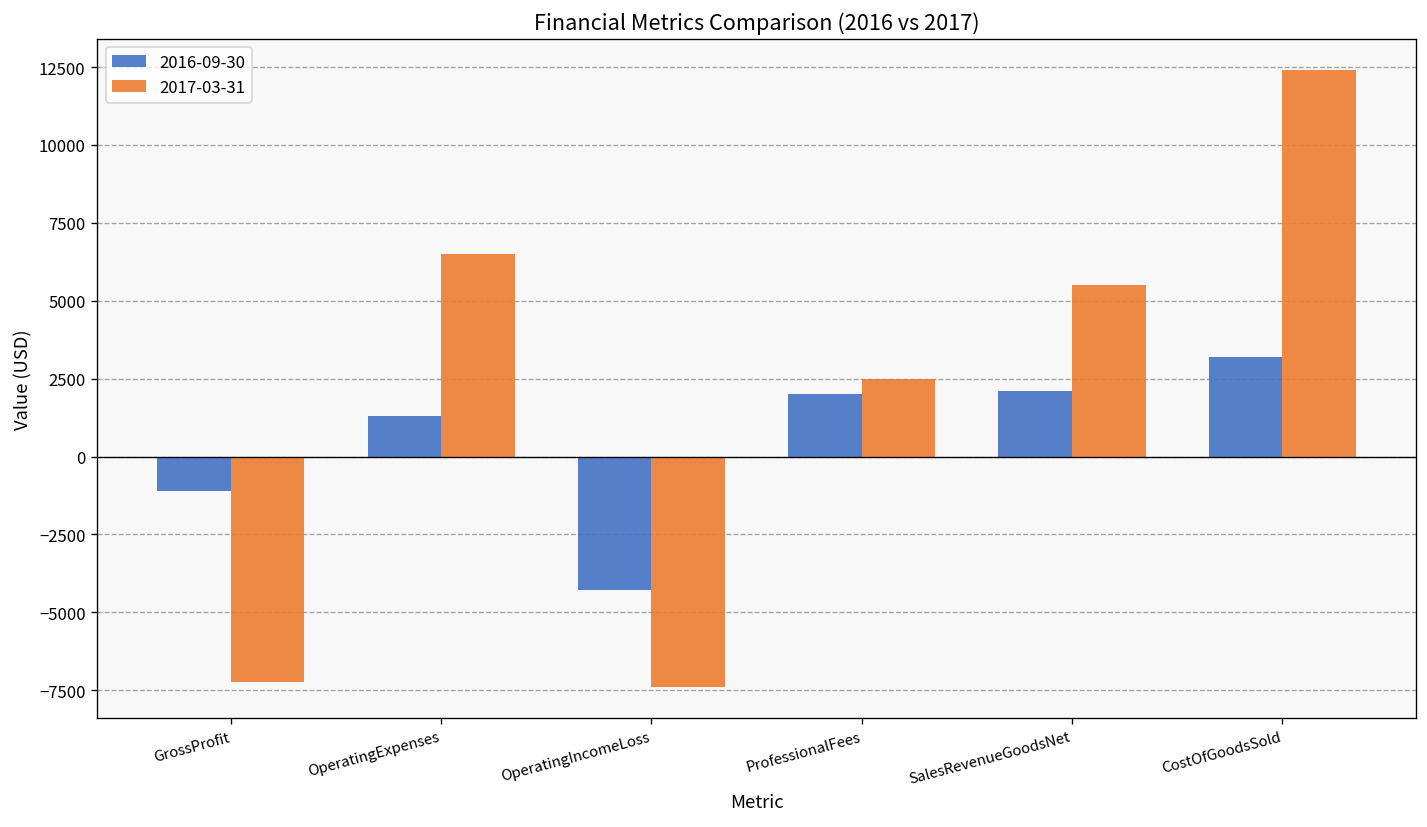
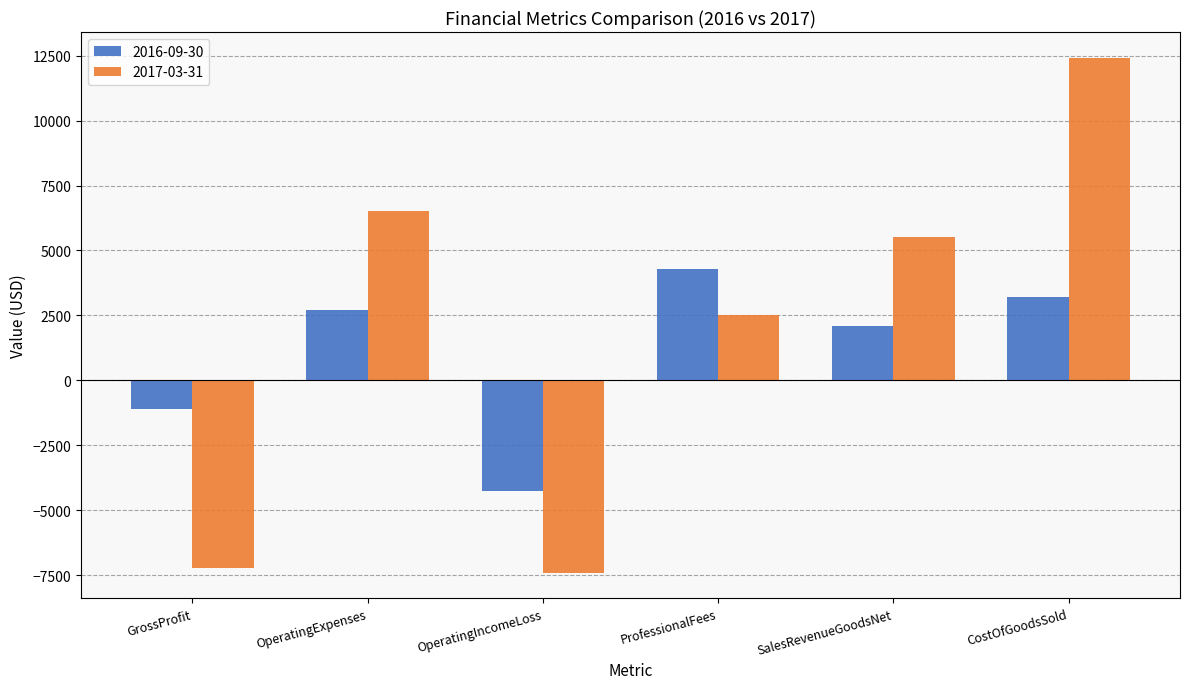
2016-09-30, OperatingExpenses: 1300 -> 2700
2016-09-30, ProfessionalFees: 2000 -> 4300
